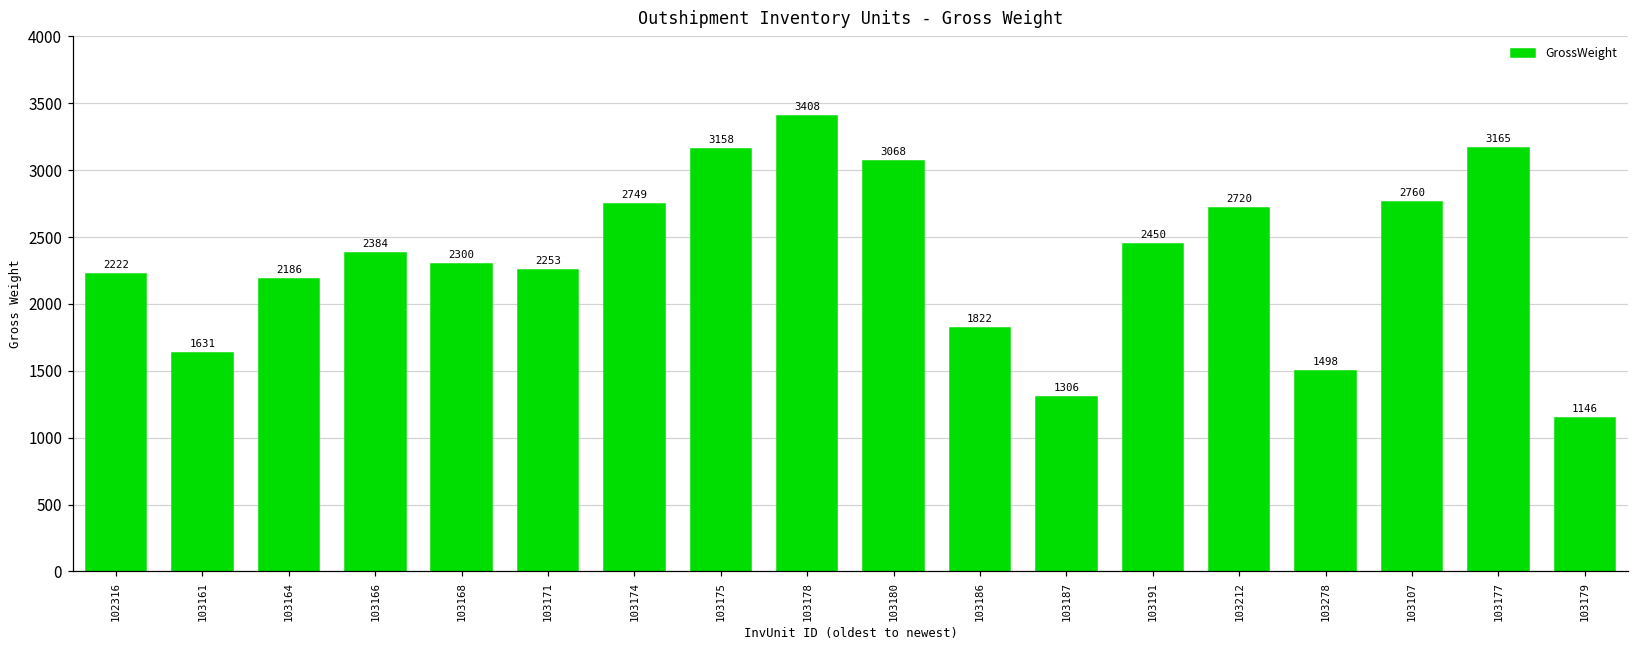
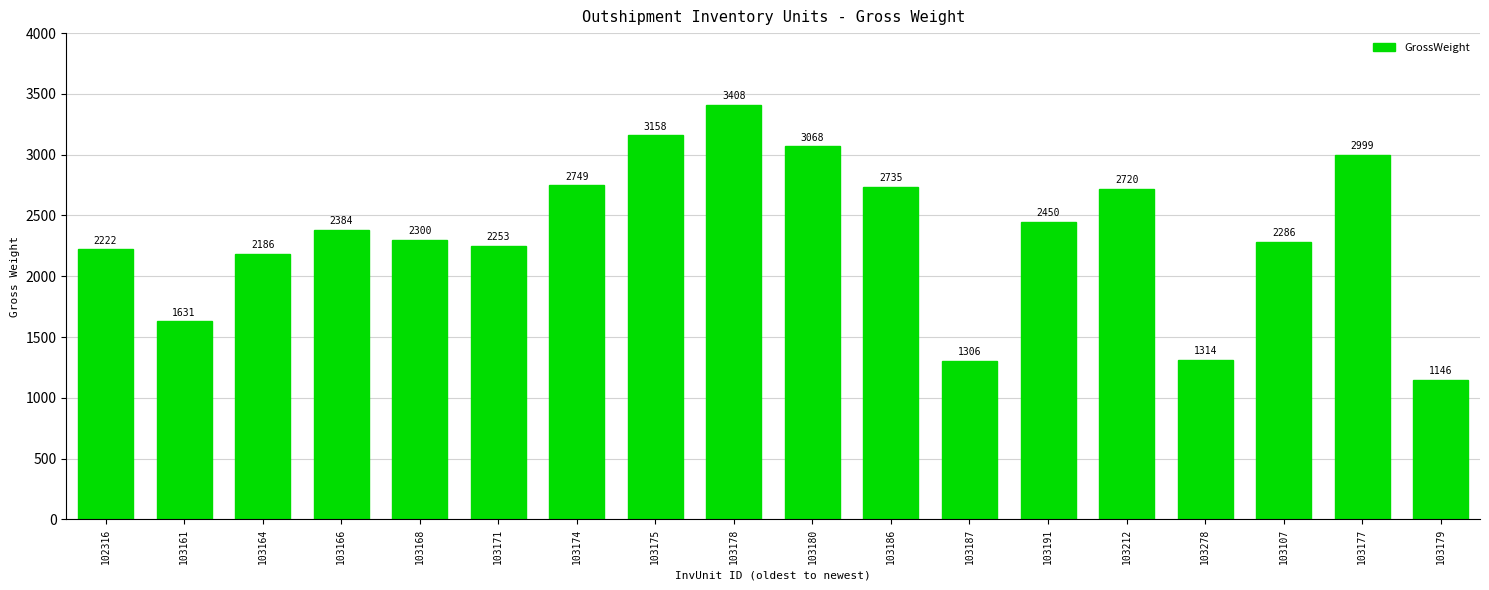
103186: 1822 -> 2735
103278: 1498 -> 1314
103107: 2760 -> 2286
103177: 3165 -> 2999
